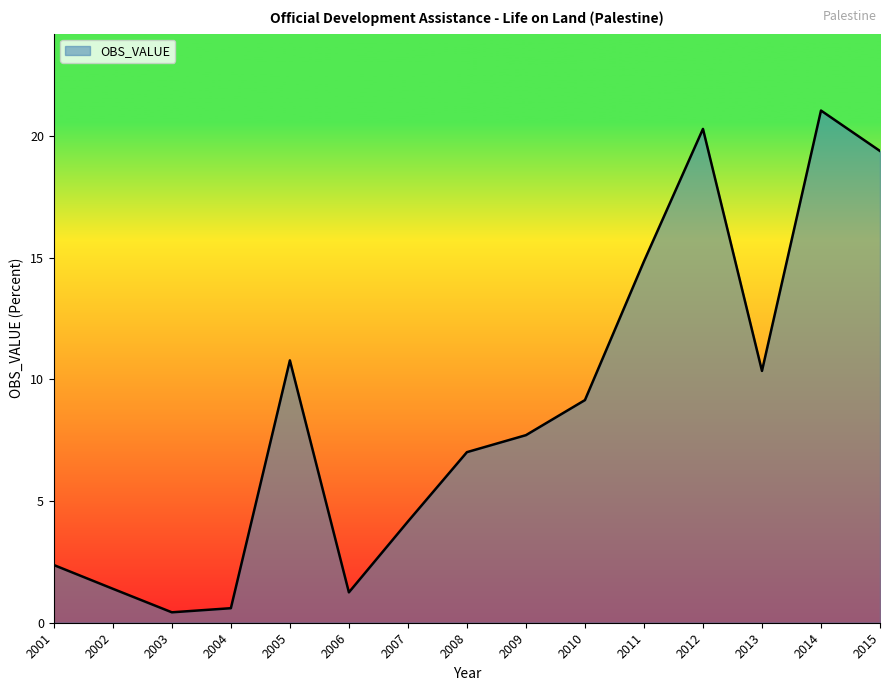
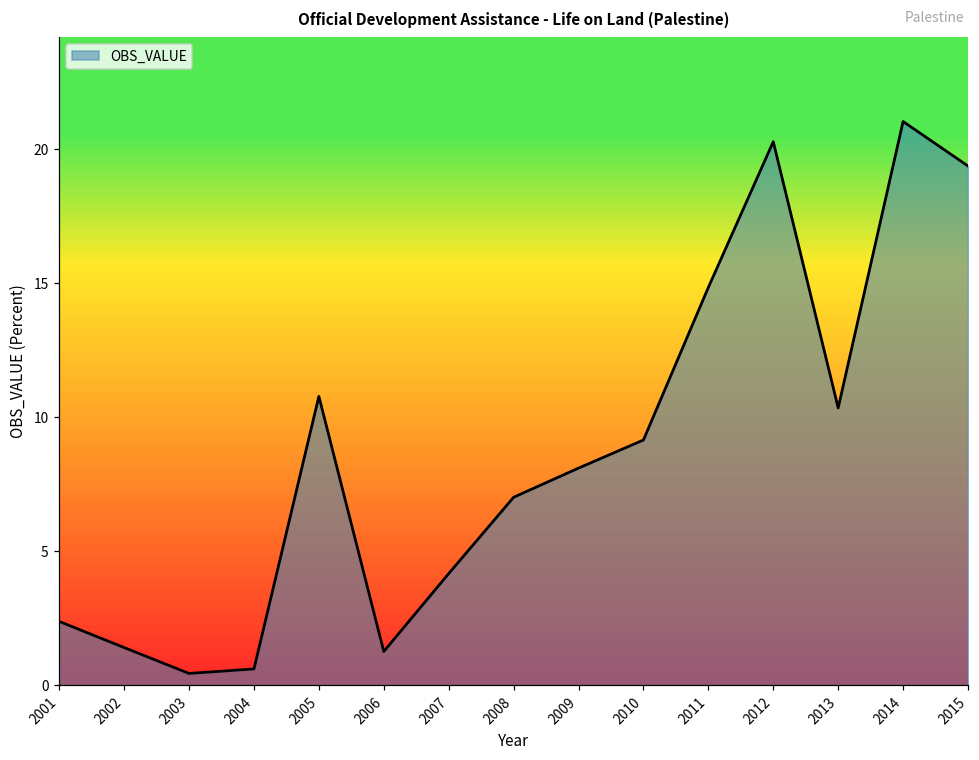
2009: 7.7 -> 8.1
